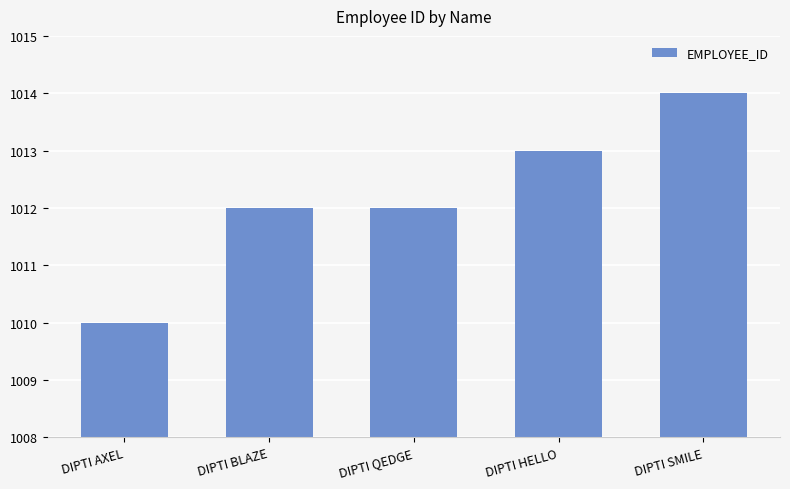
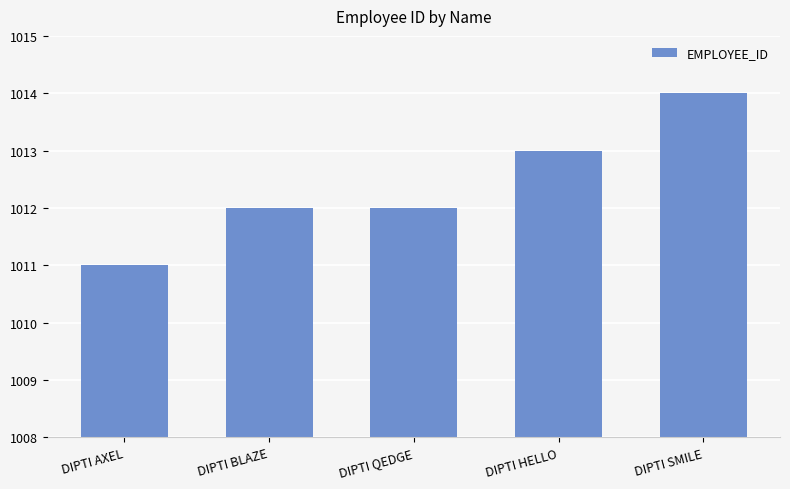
DIPTI AXEL: 1010 -> 1011
